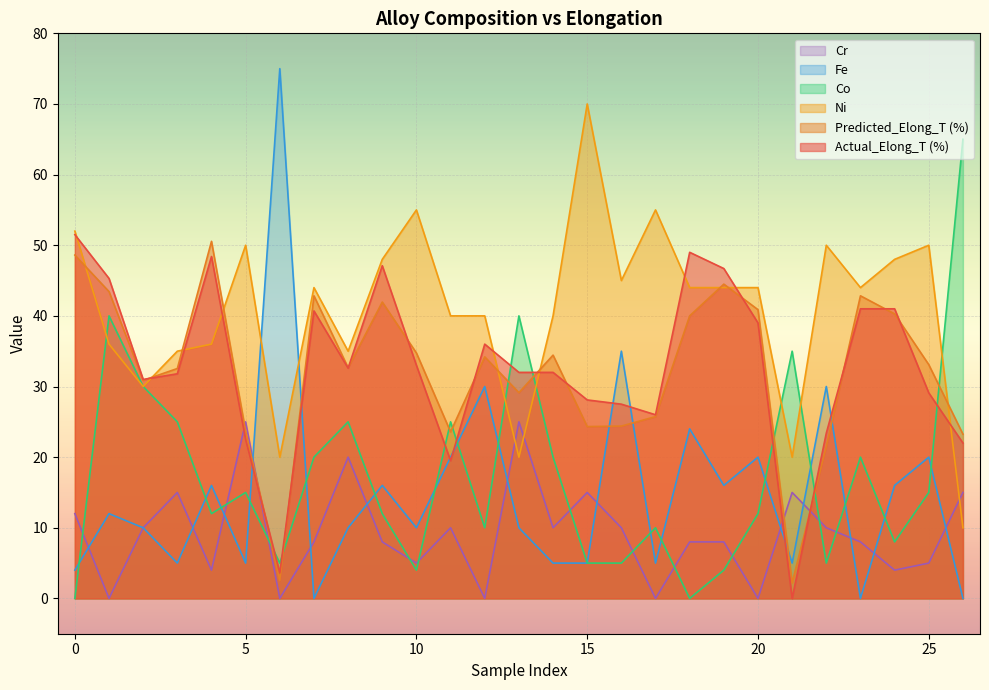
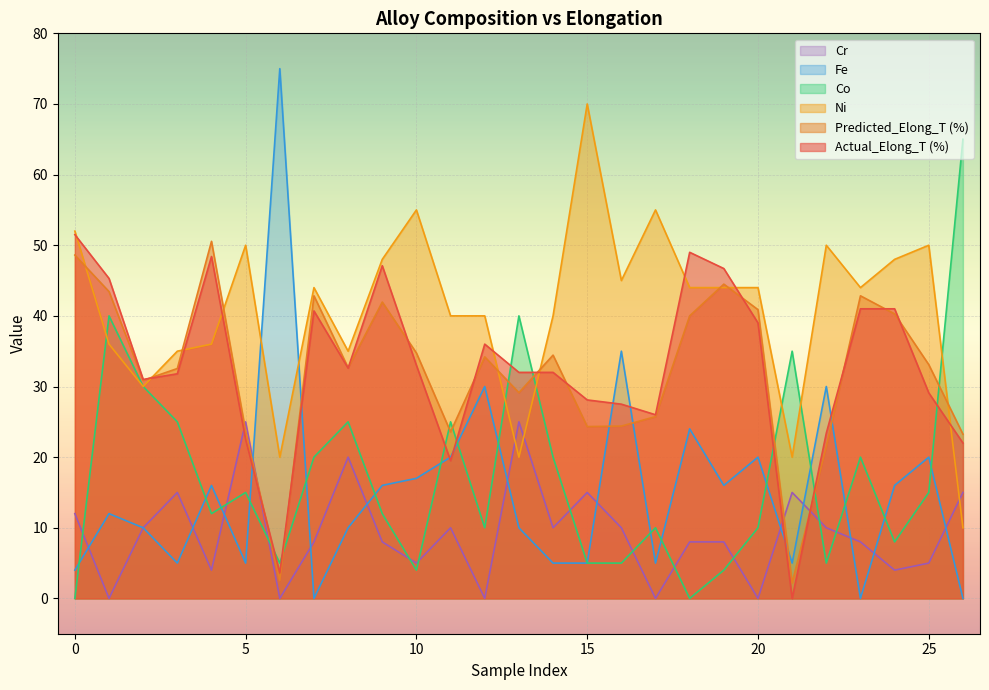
Fe, 10: 10 -> 17
Co, 20: 12 -> 10
